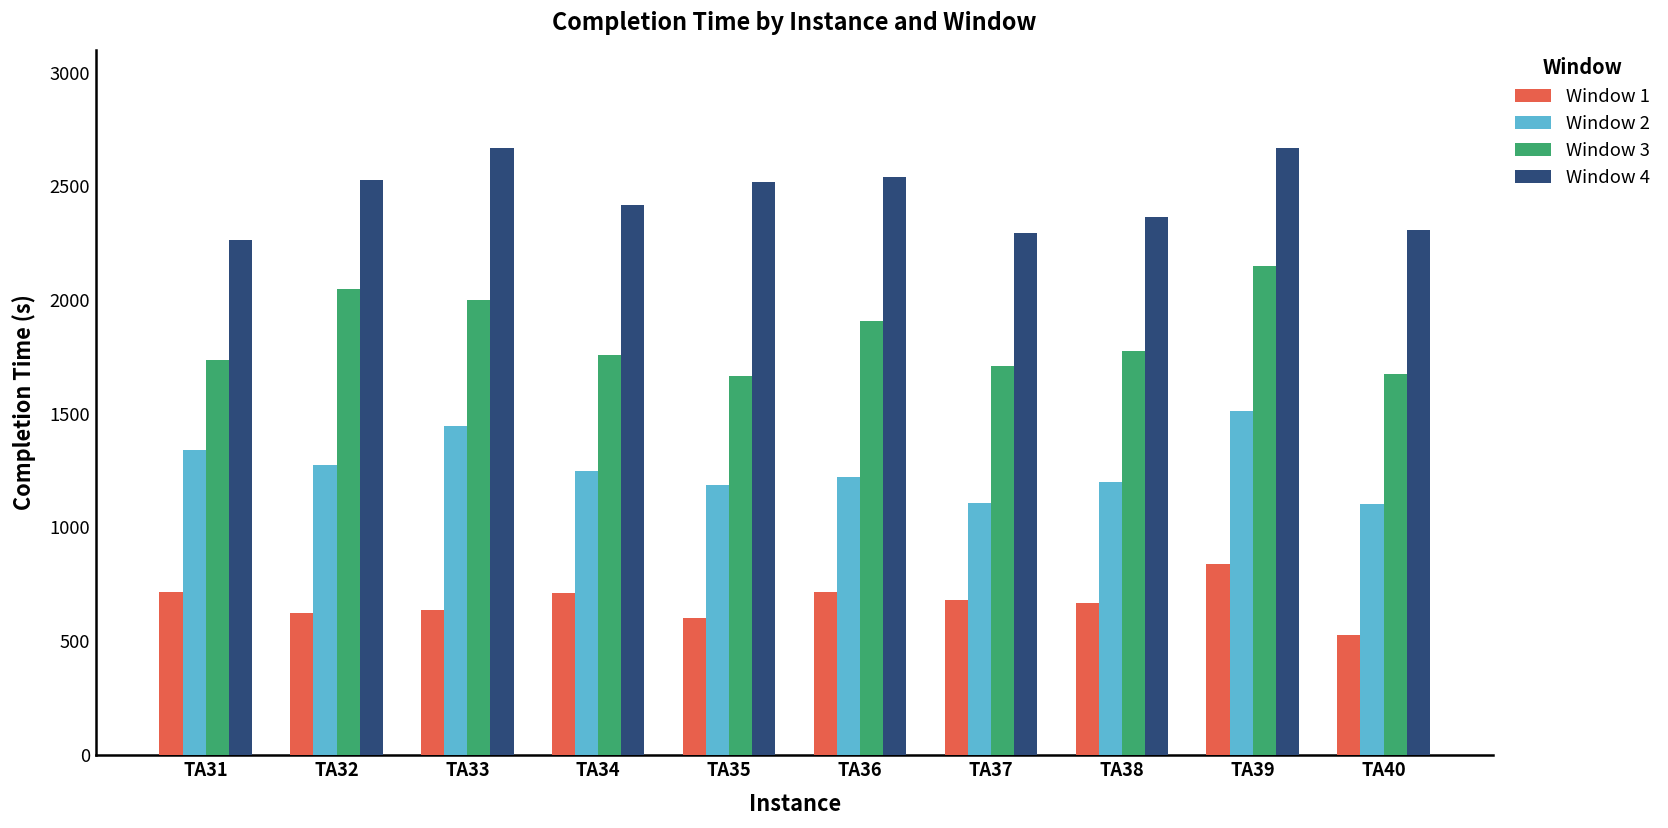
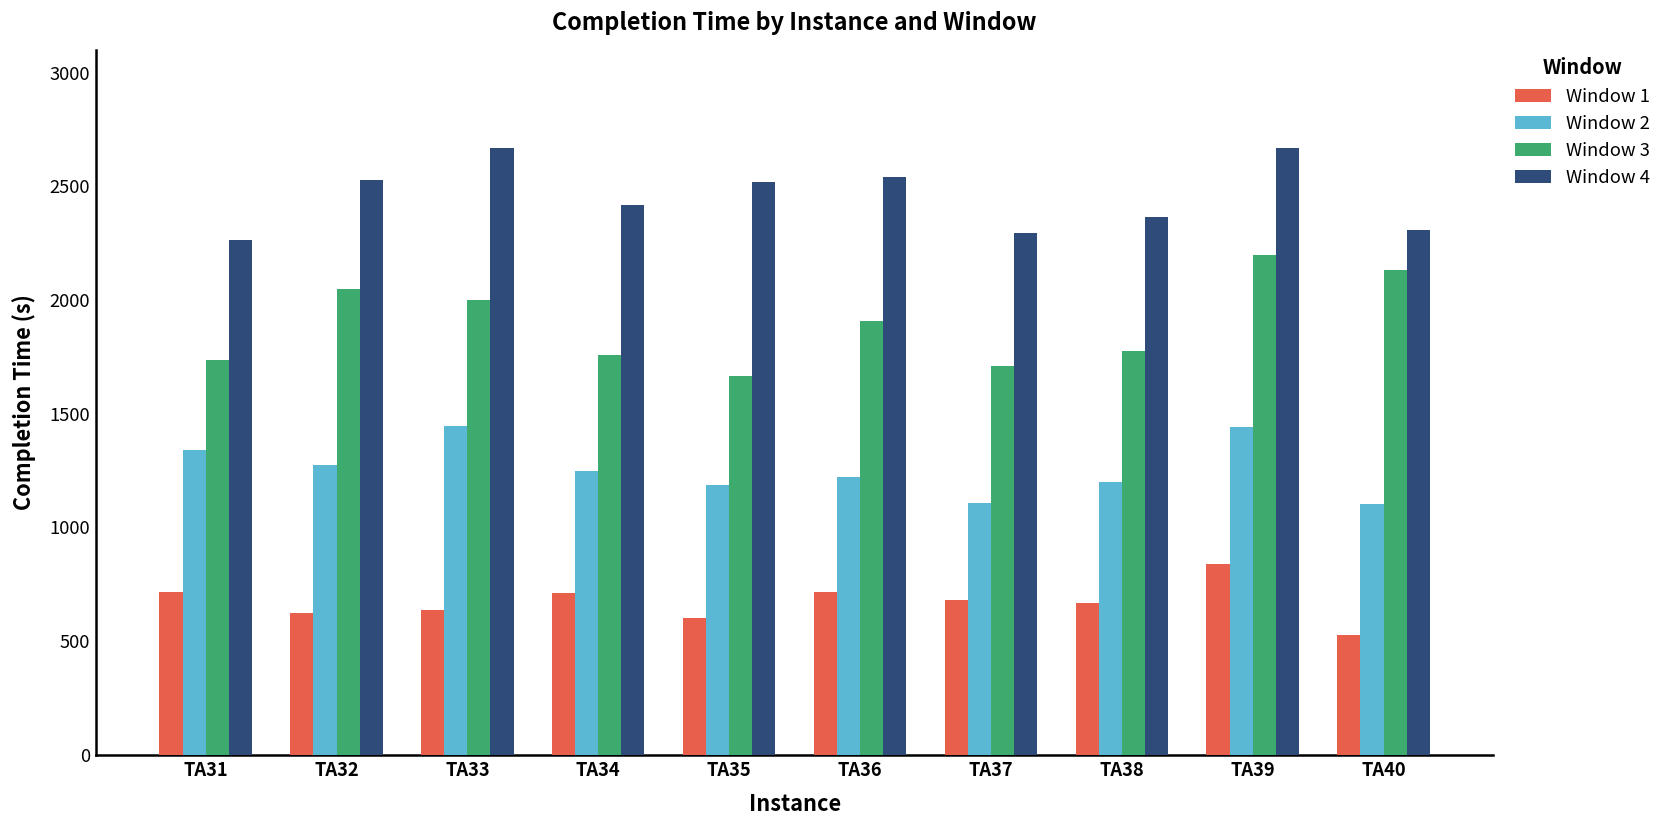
Window 2, TA39: 1510 -> 1440
Window 3, TA39: 2150 -> 2200
Window 3, TA40: 1680 -> 2130
